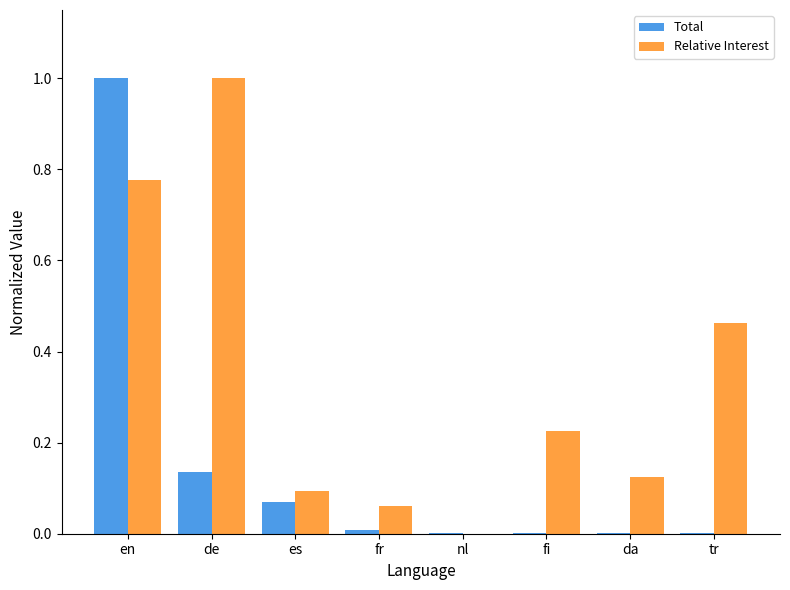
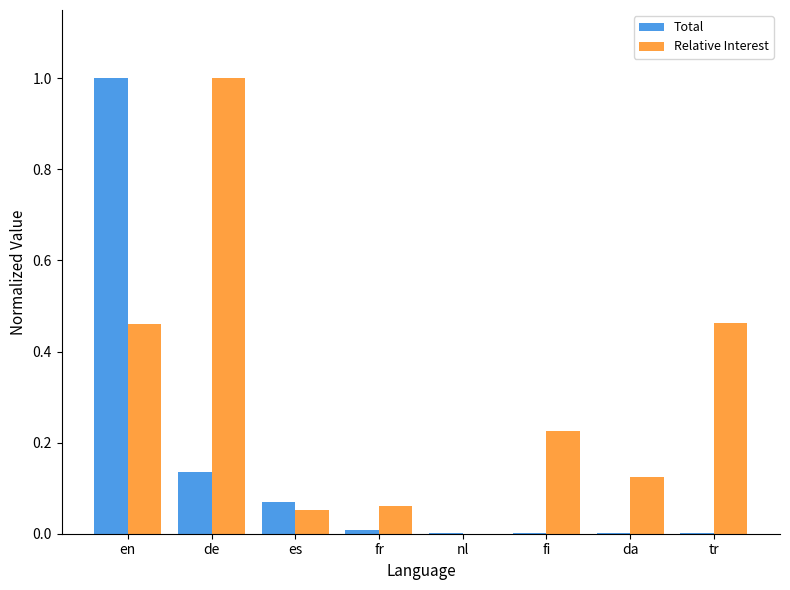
Relative Interest, en: 0.78 -> 0.46
Relative Interest, es: 0.09 -> 0.05
